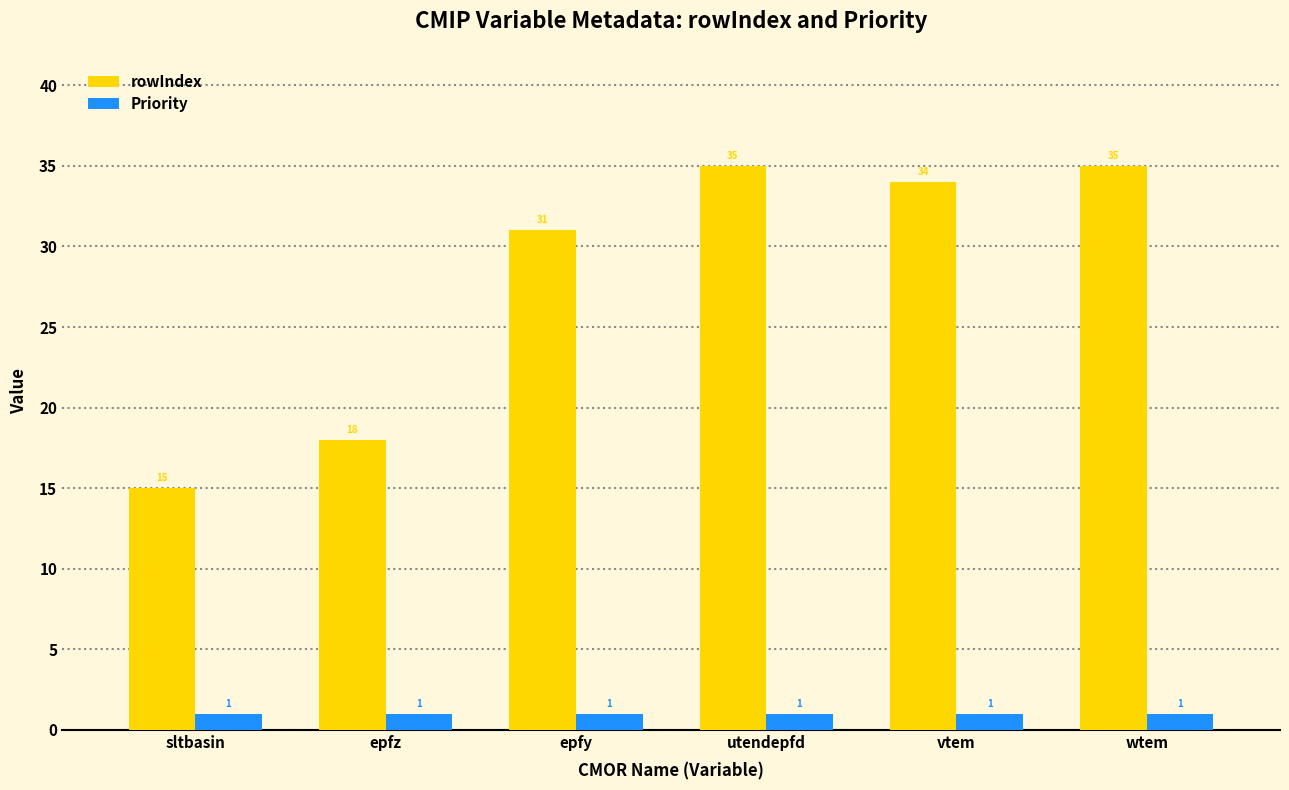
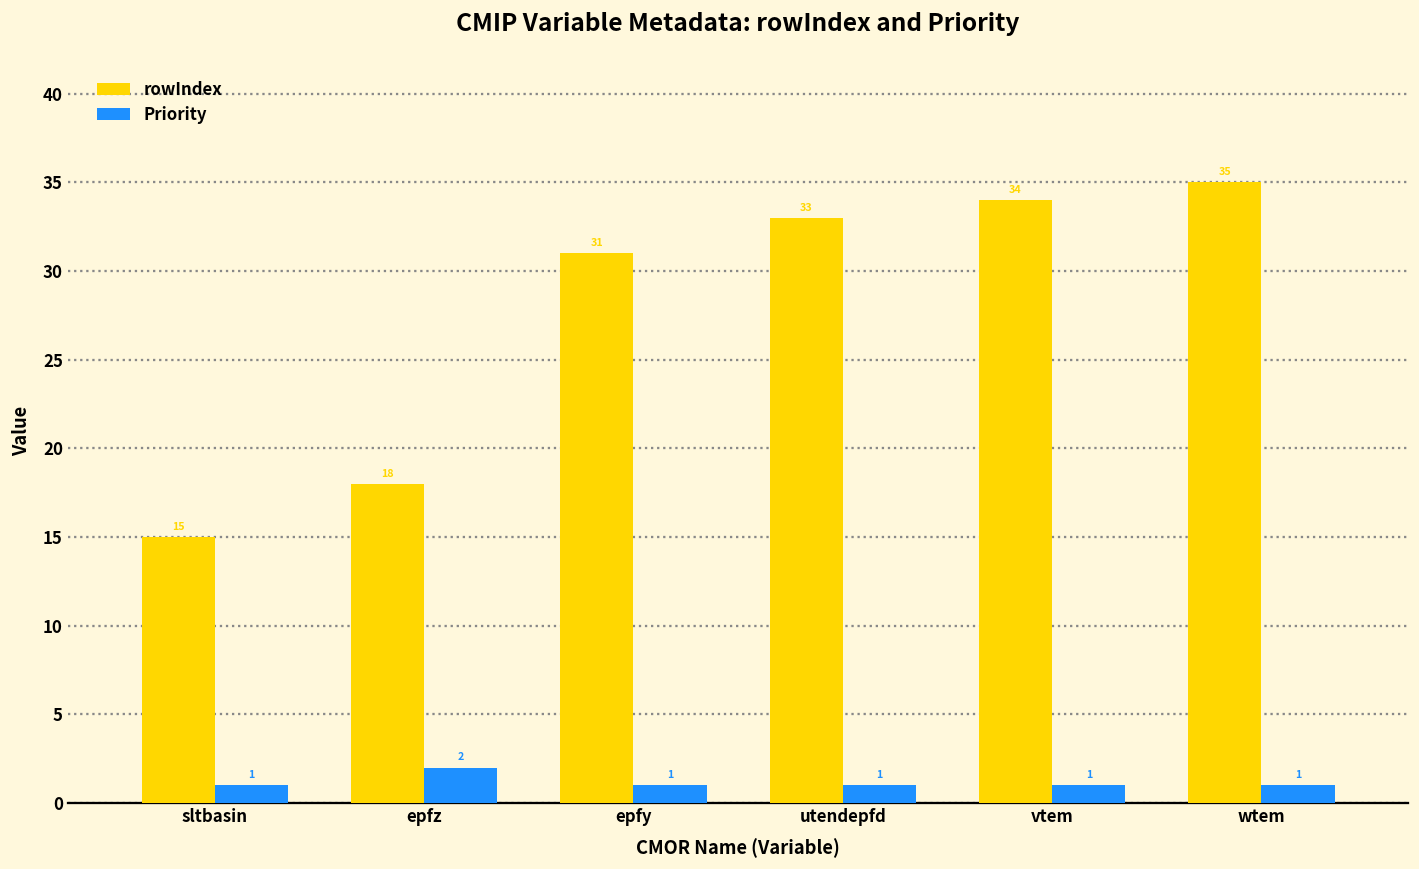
Priority, epfz: 1 -> 2
rowIndex, utendepfd: 35 -> 33
